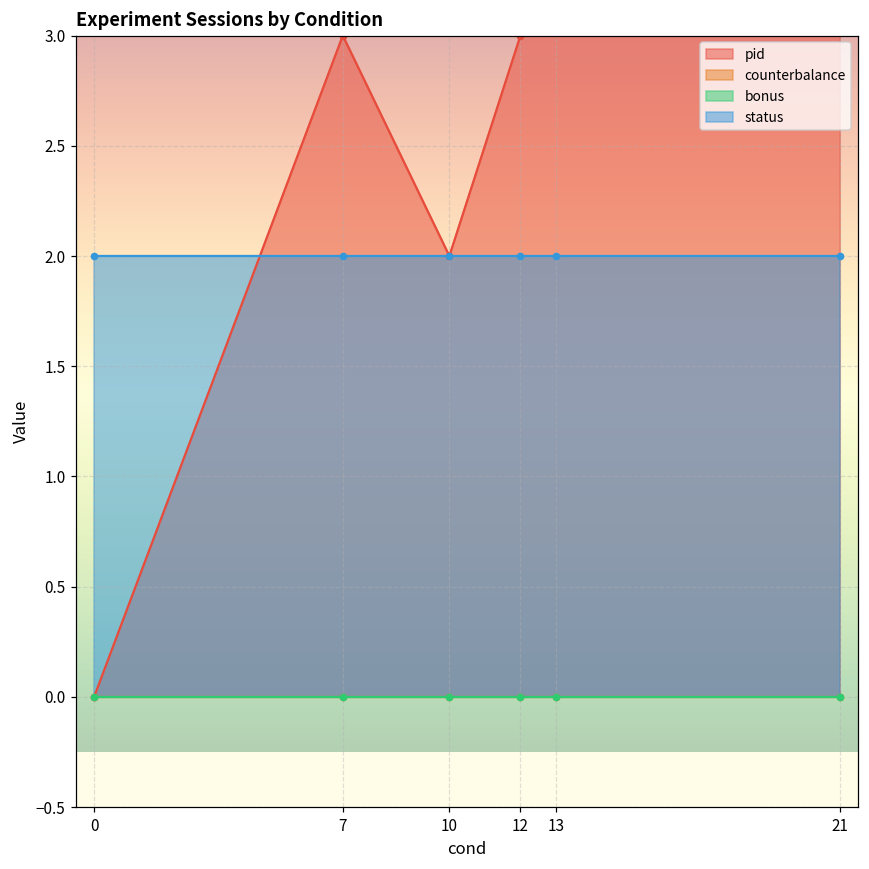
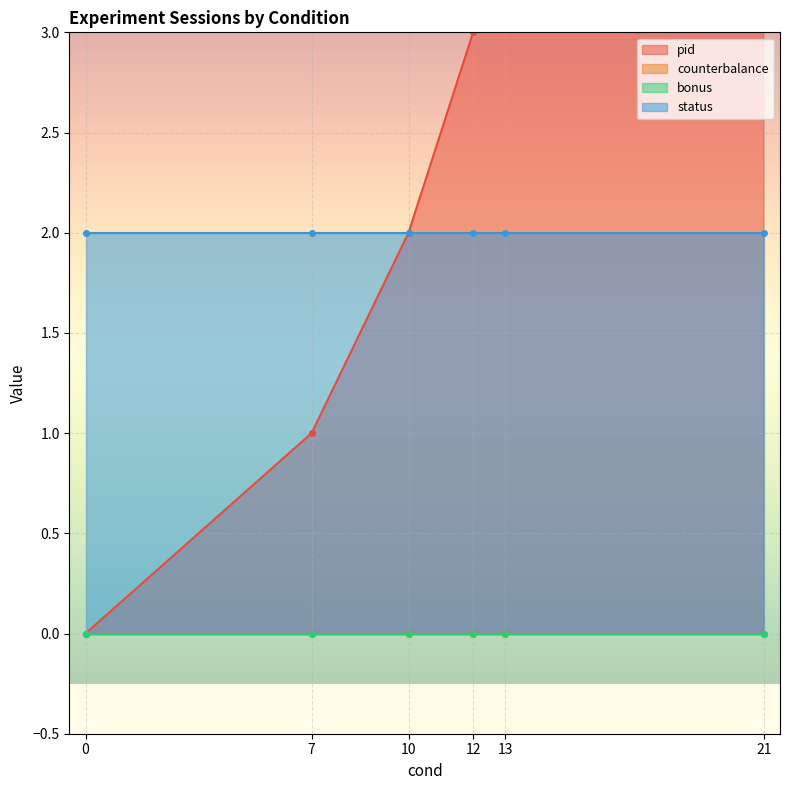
pid, 7: 3 -> 1
